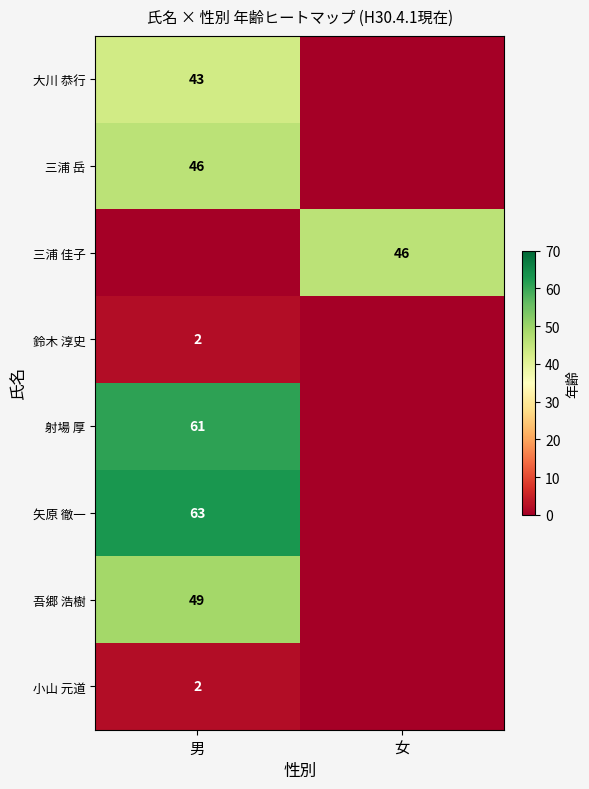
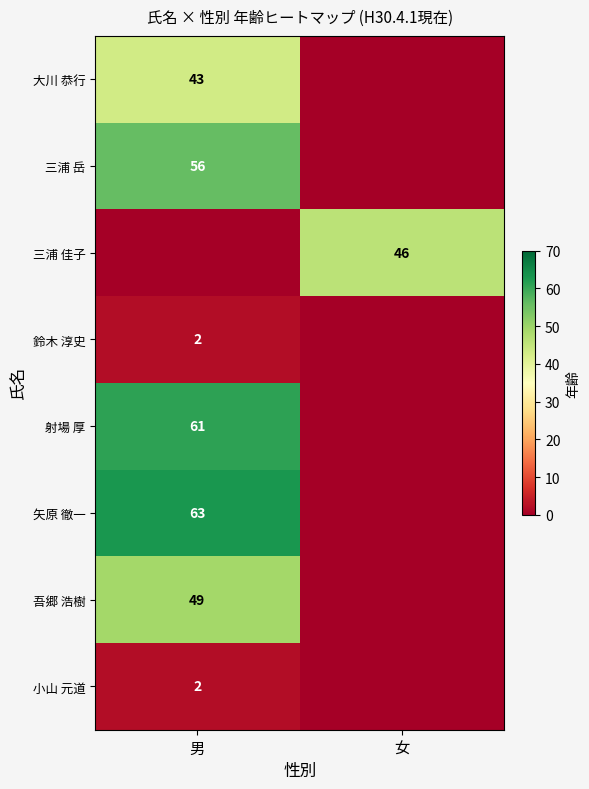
三浦 岳, 男: 46 -> 56
